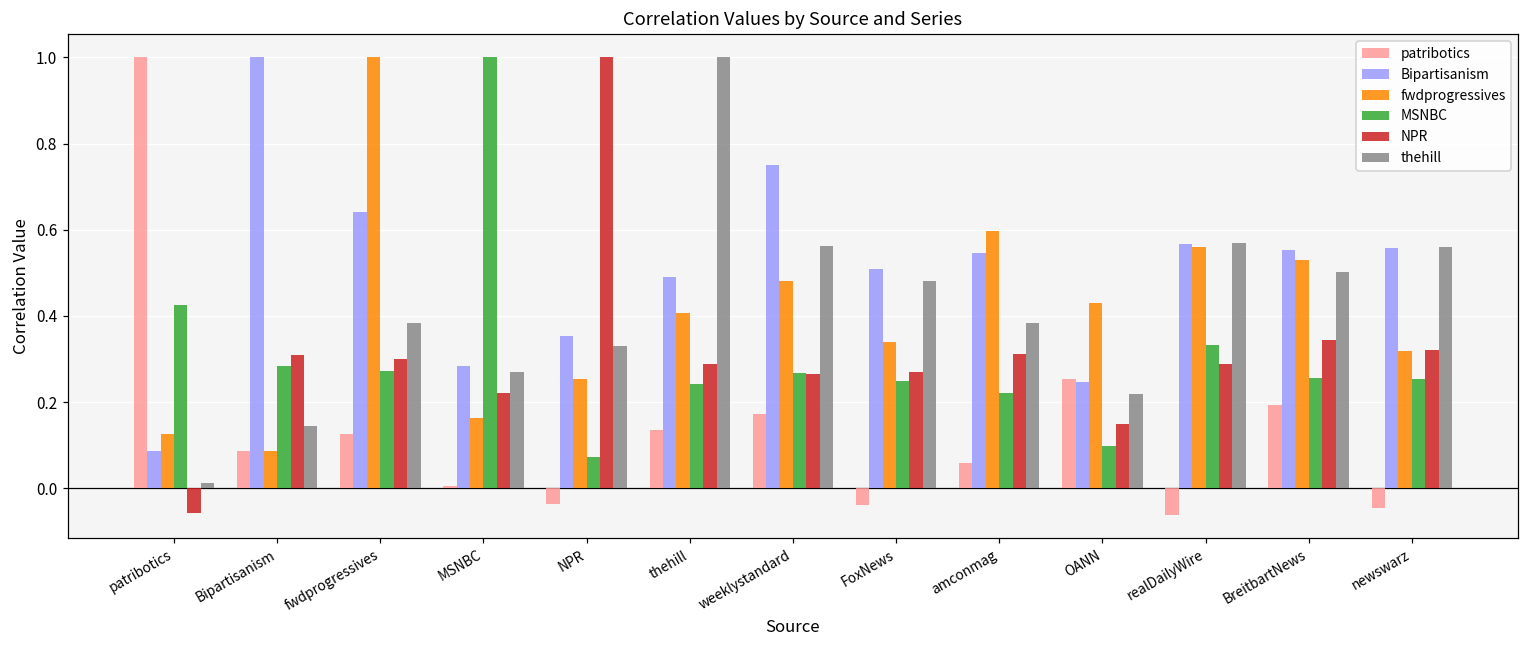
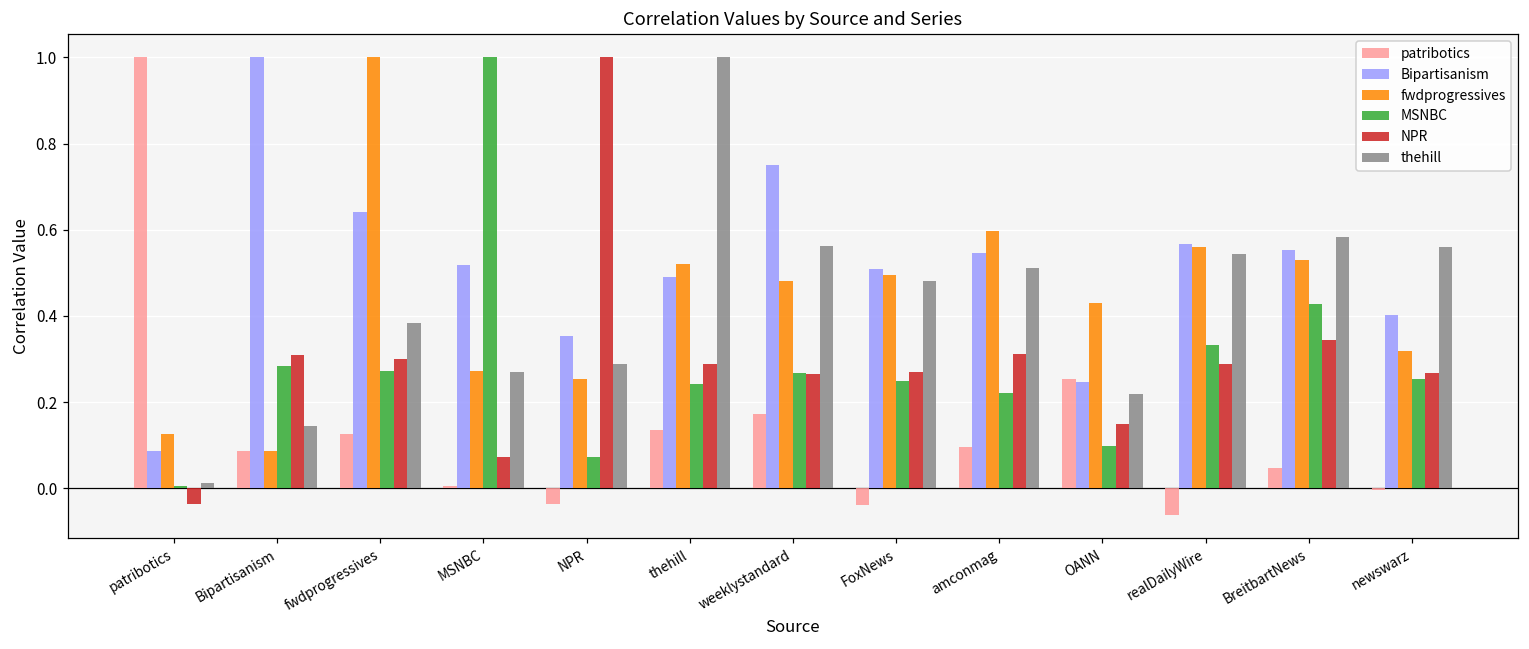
MSNBC, patribotics: 0.43 -> 0.00
NPR, patribotics: -0.06 -> -0.04
Bipartisanism, MSNBC: 0.28 -> 0.52
fwdprogressives, MSNBC: 0.16 -> 0.27
NPR, MSNBC: 0.22 -> 0.07
thehill, NPR: 0.33 -> 0.29
fwdprogressives, thehill: 0.41 -> 0.52
fwdprogressives, FoxNews: 0.34 -> 0.49
patribotics, amconmag: 0.06 -> 0.09
thehill, amconmag: 0.38 -> 0.51
thehill, realDailyWire: 0.57 -> 0.54
patribotics, BreitbartNews: 0.19 -> 0.05
MSNBC, BreitbartNews: 0.25 -> 0.43
thehill, BreitbartNews: 0.50 -> 0.58
patribotics, newswarz: -0.05 -> 0.00
Bipartisanism, newswarz: 0.56 -> 0.40
NPR, newswarz: 0.32 -> 0.27
